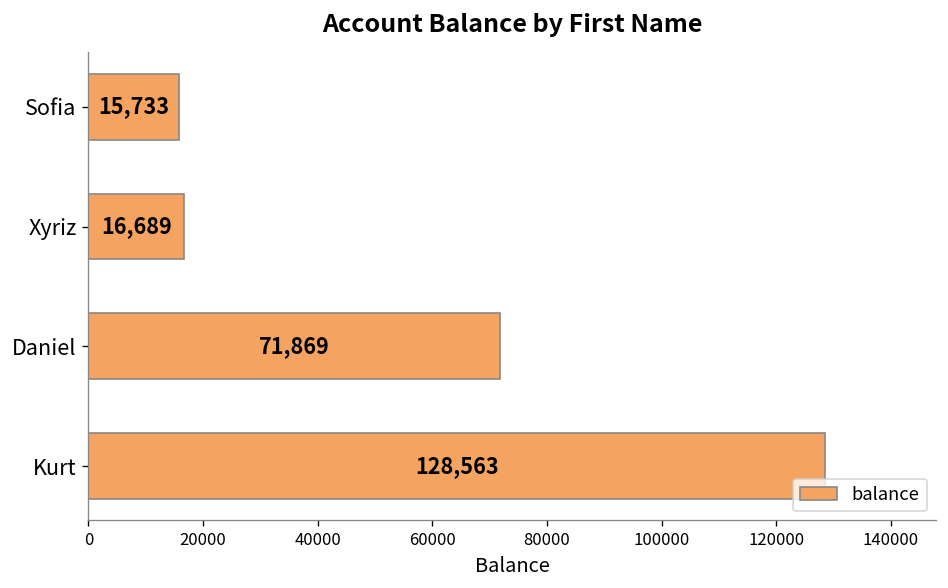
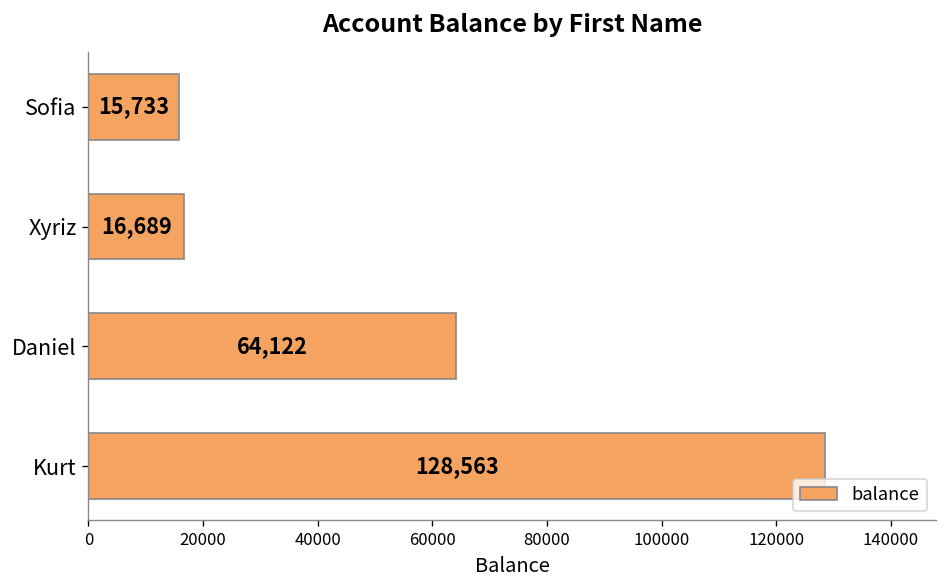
Daniel: 71,869 -> 64,122
